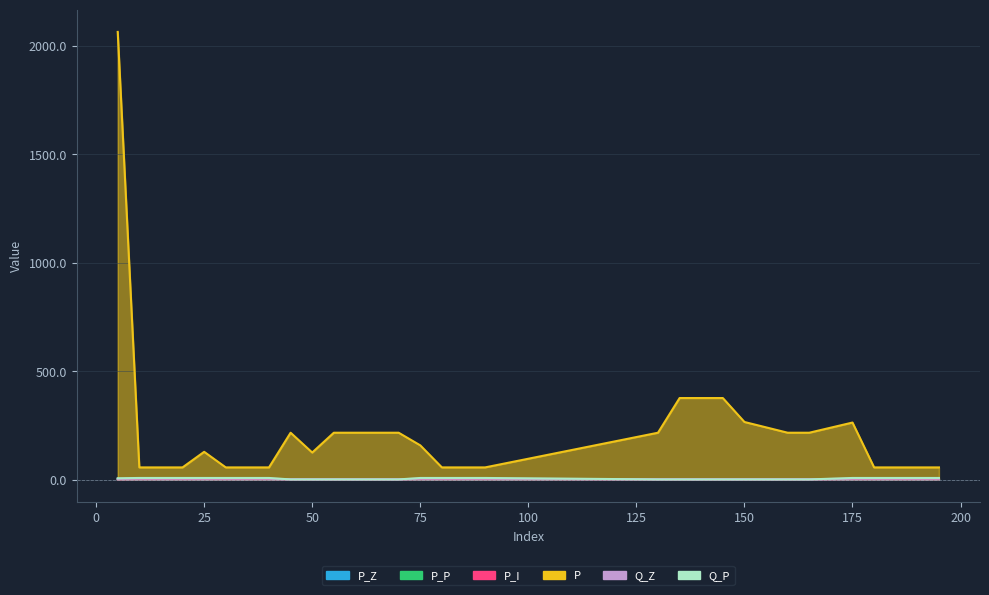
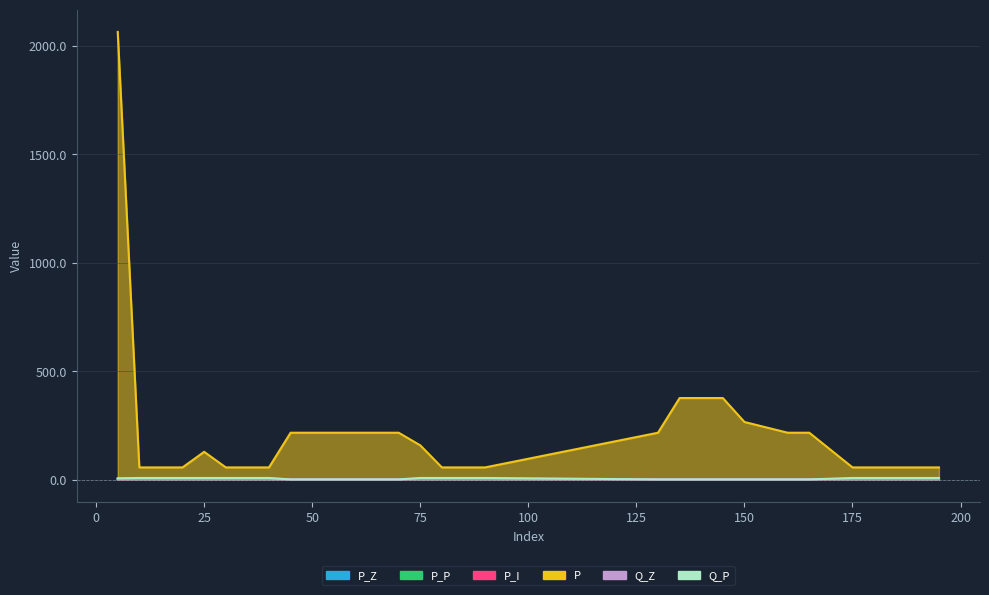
P, 50: 120 -> 220
P, 175: 260 -> 60
